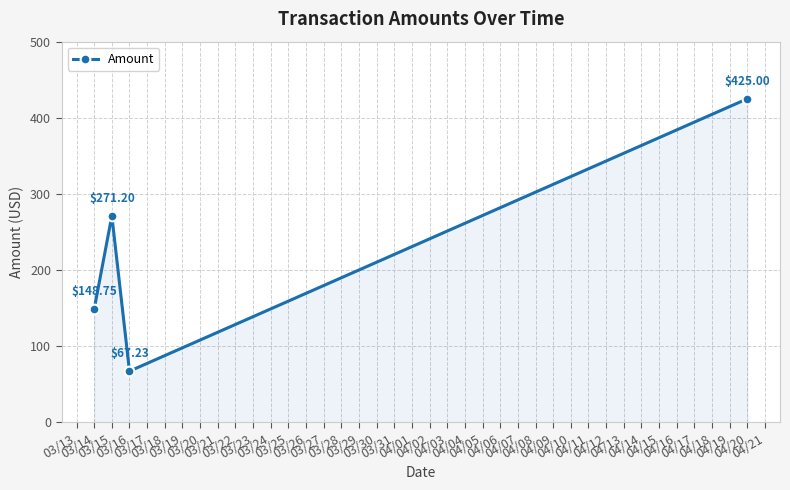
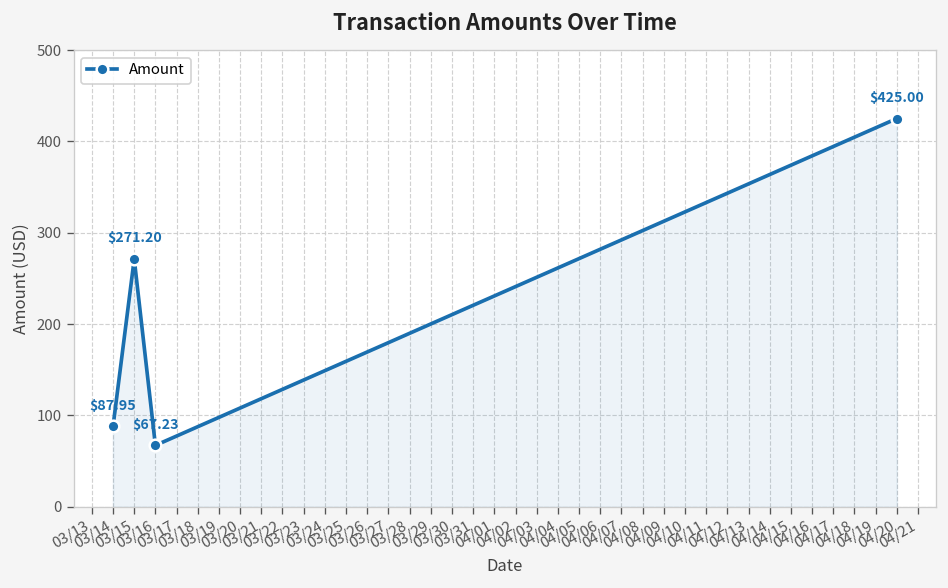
03/14: $148.75 -> $87.95
